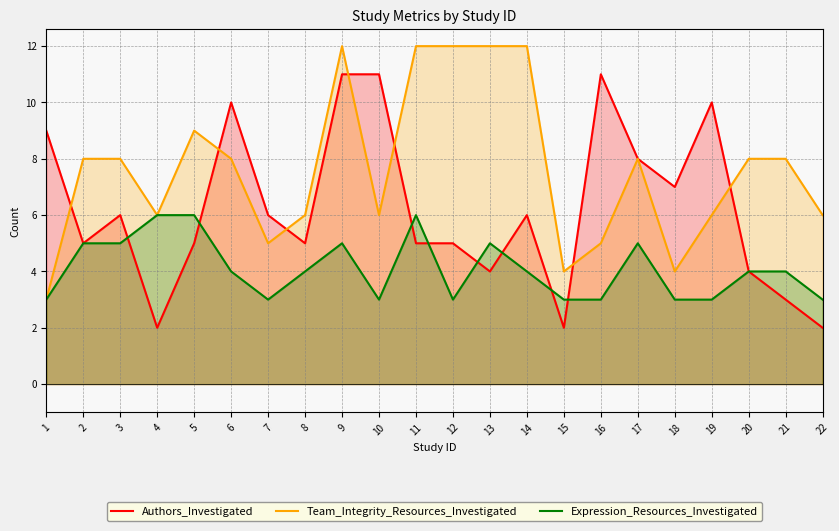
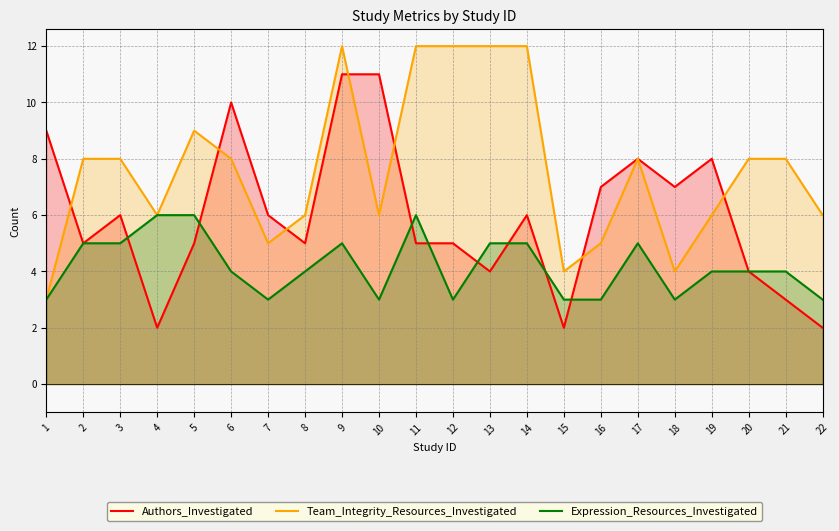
Expression_Resources_Investigated, 14: 4 -> 5
Authors_Investigated, 16: 11 -> 7
Authors_Investigated, 19: 10 -> 8
Expression_Resources_Investigated, 19: 3 -> 4
